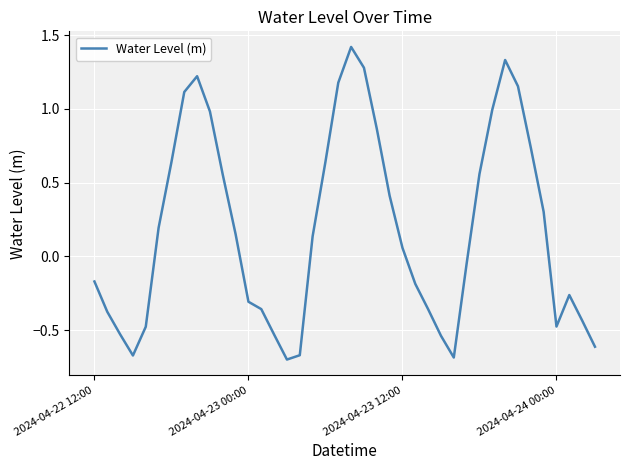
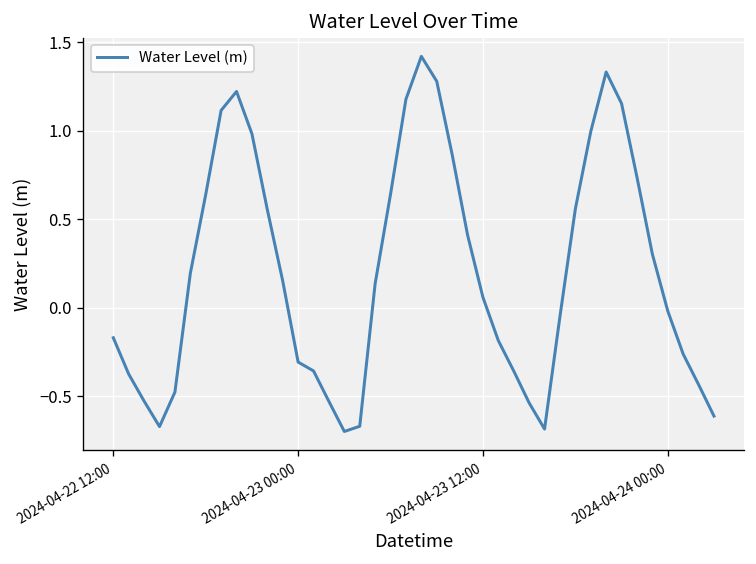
2024-04-24 00:00: -0.48 -> -0.02
